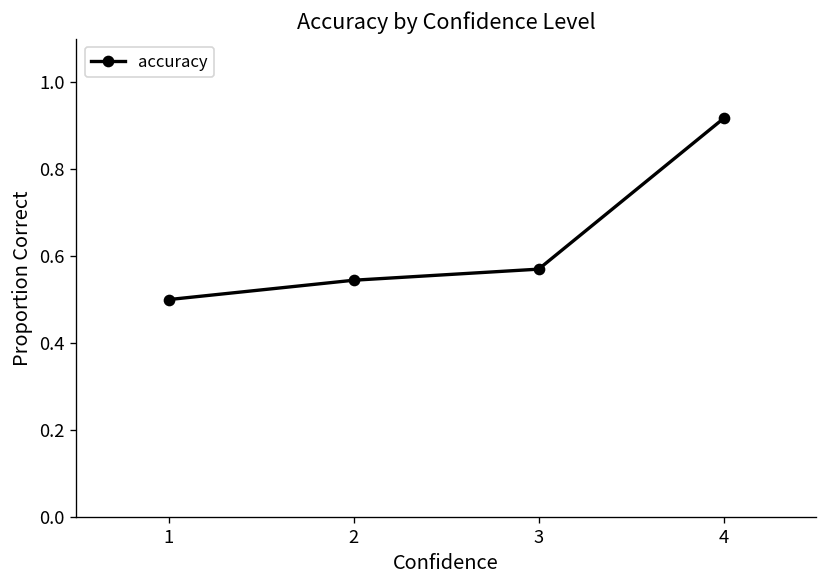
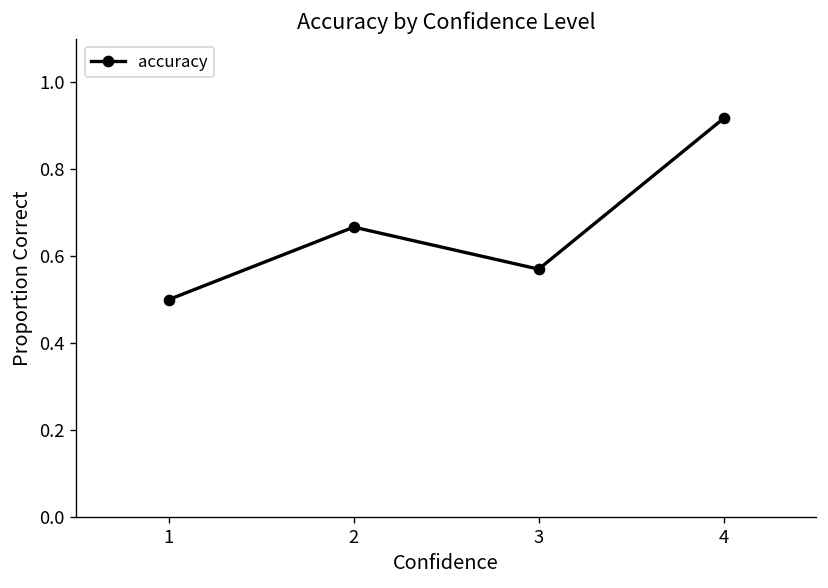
2: 0.54 -> 0.67
